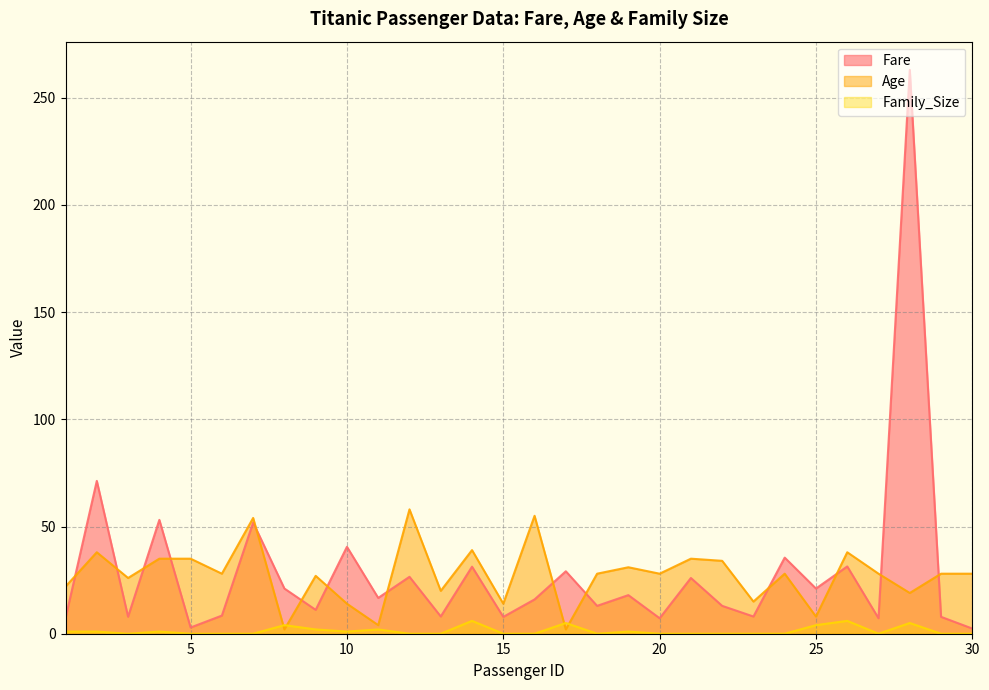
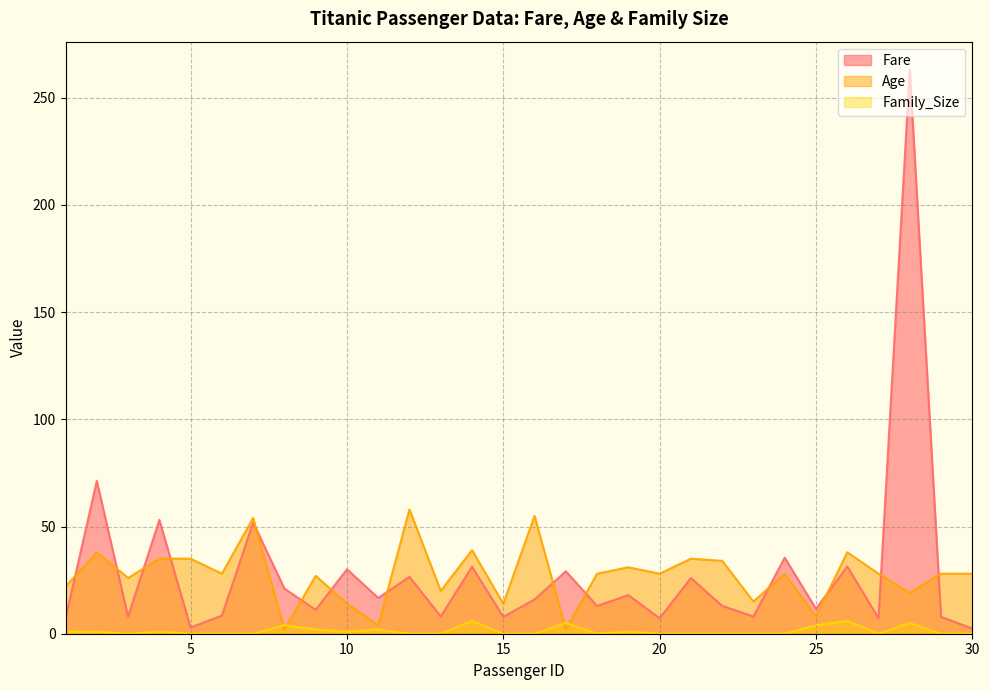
Fare, 10: 41 -> 30
Fare, 25: 21 -> 12
